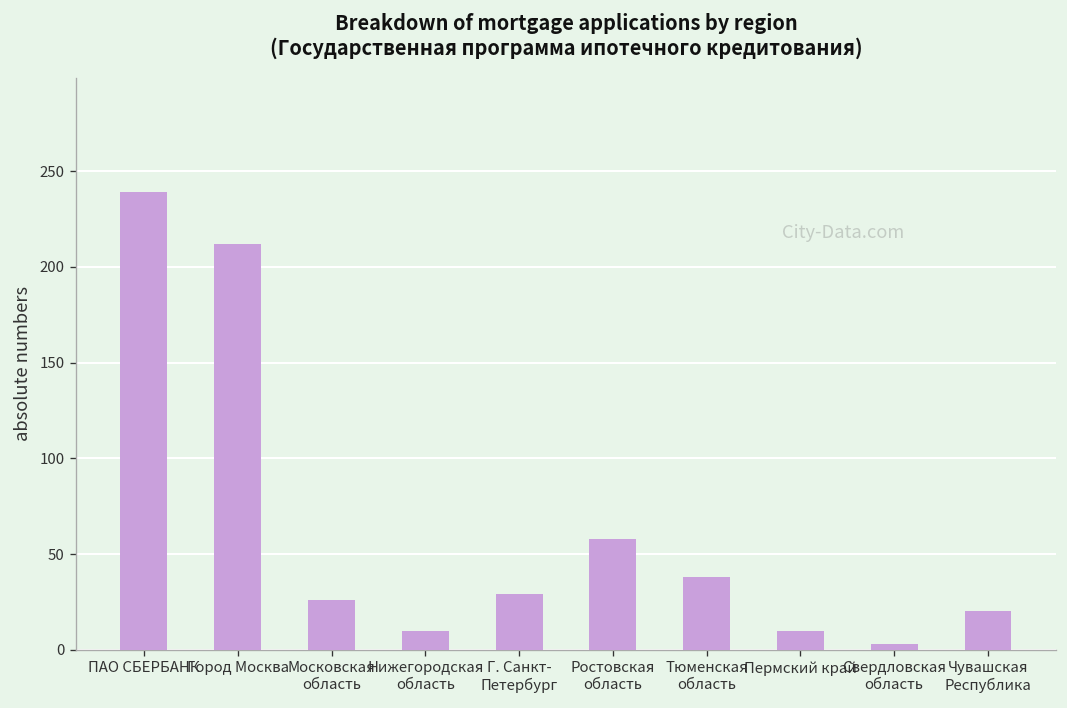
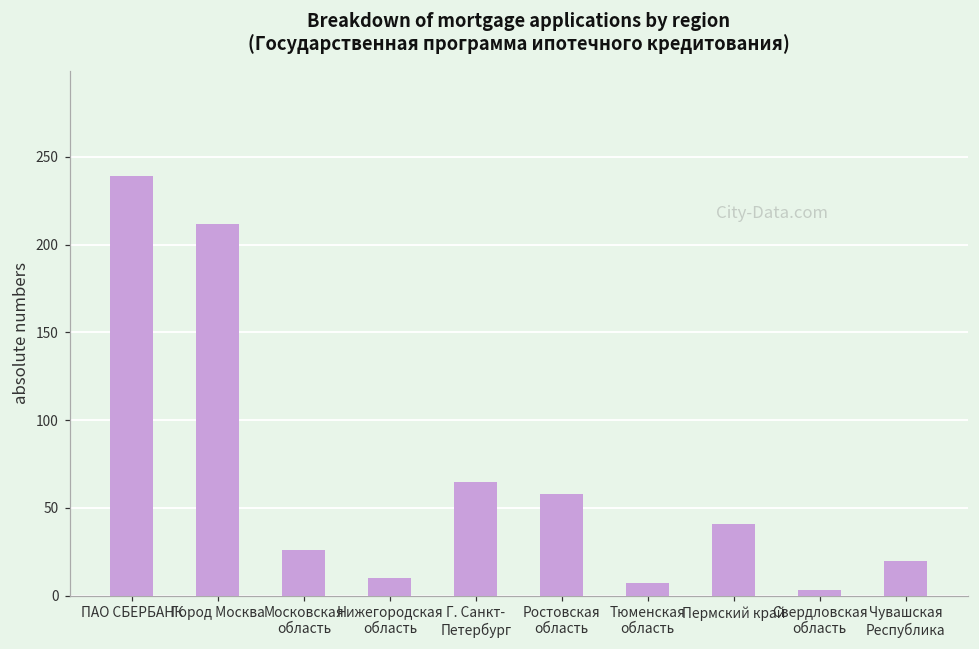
Г. Санкт- Петербург: 29 -> 65
Тюменская область: 38 -> 7
Пермский край: 10 -> 41
